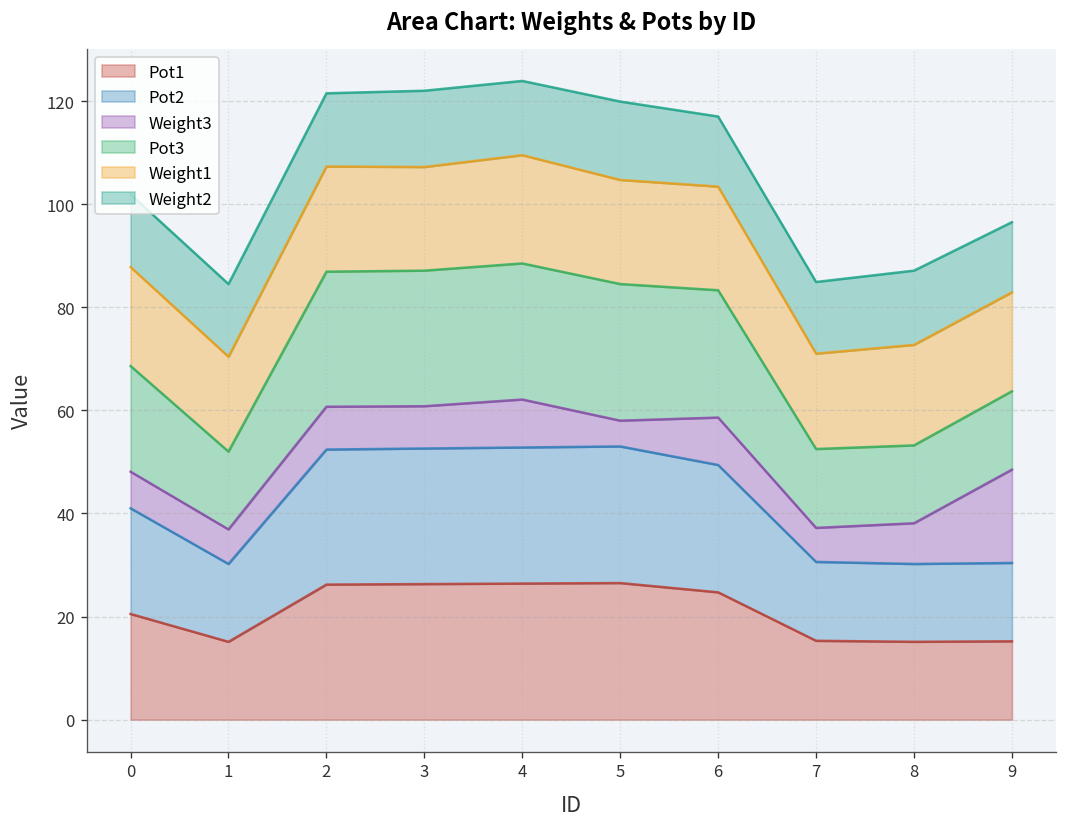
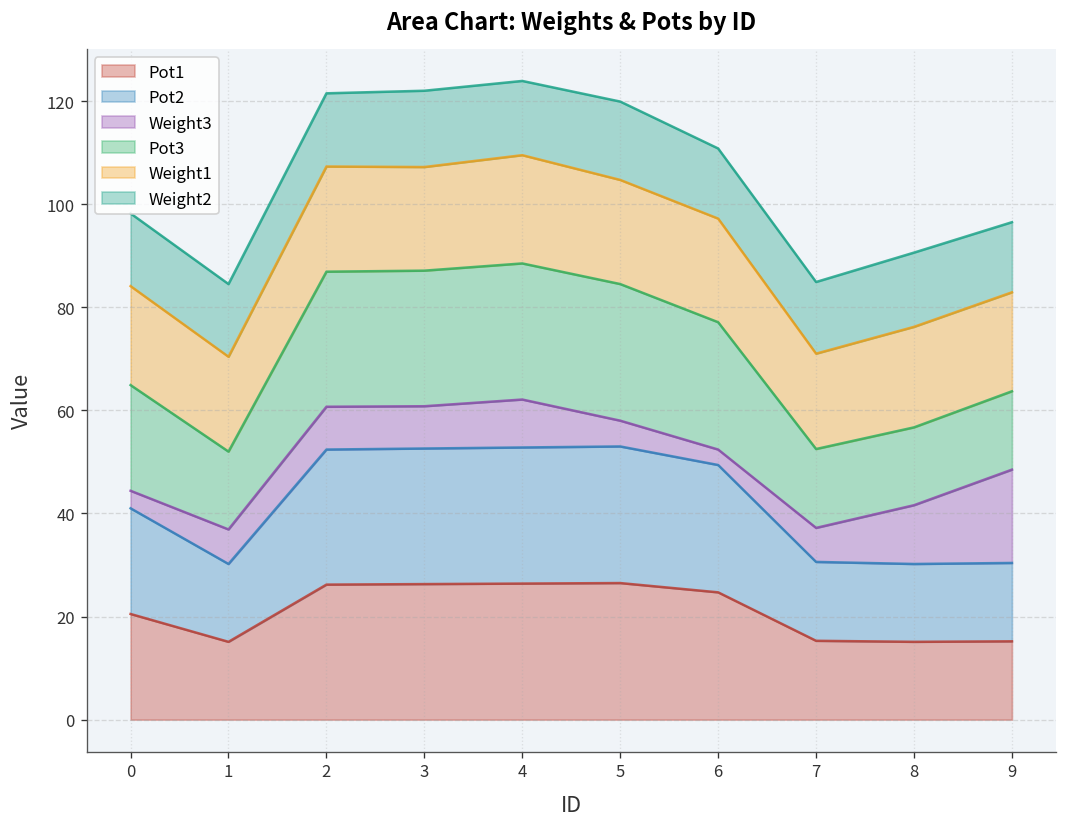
Weight3, 0: 7 -> 3
Weight3, 6: 9 -> 3
Weight3, 8: 8 -> 11
